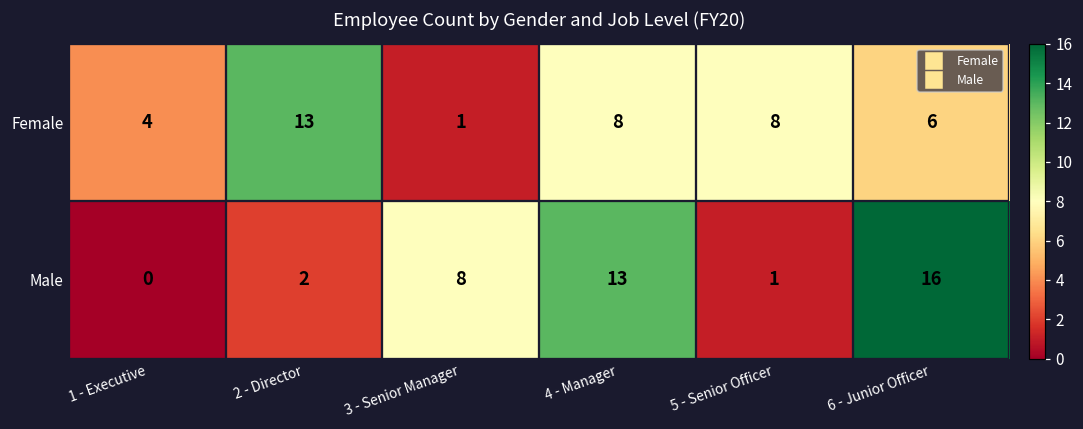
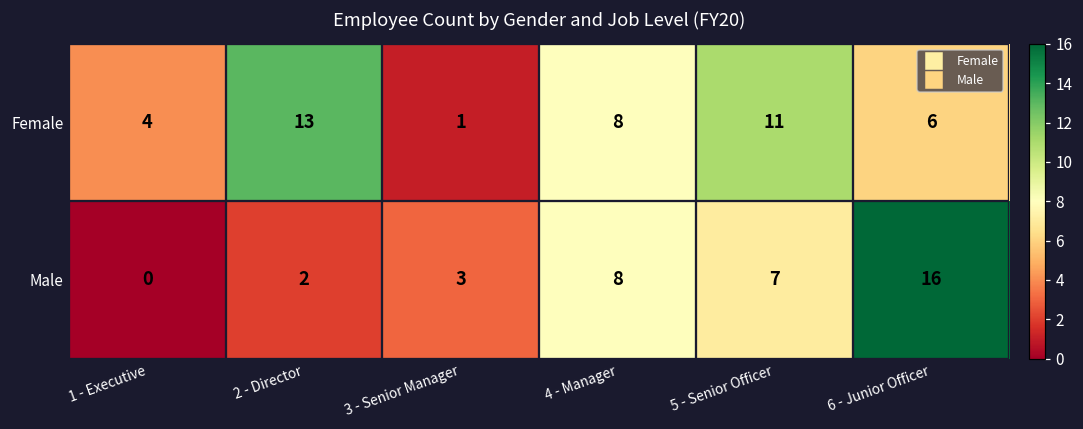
Female, 5 - Senior Officer: 8 -> 11
Male, 3 - Senior Manager: 8 -> 3
Male, 4 - Manager: 13 -> 8
Male, 5 - Senior Officer: 1 -> 7
